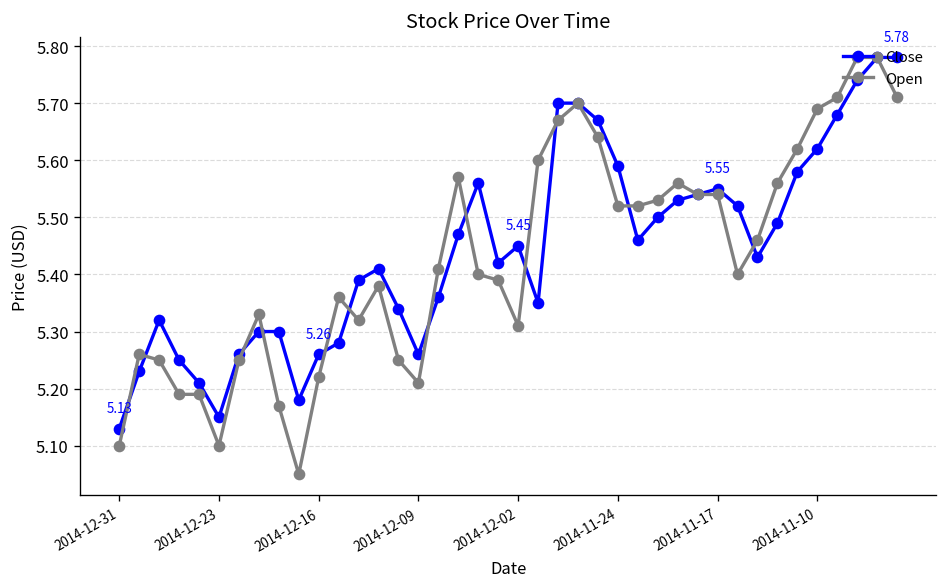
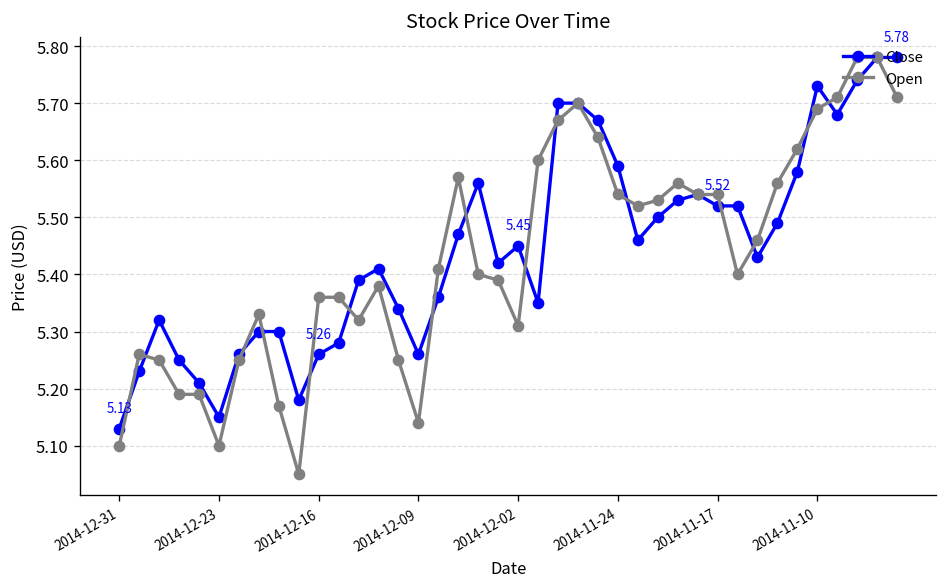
Open, 2014-12-16: 5.22 -> 5.36
Open, 2014-12-09: 5.21 -> 5.14
Open, 2014-11-24: 5.52 -> 5.54
Close, 2014-11-17: 5.55 -> 5.52
Close, 2014-11-10: 5.62 -> 5.73
